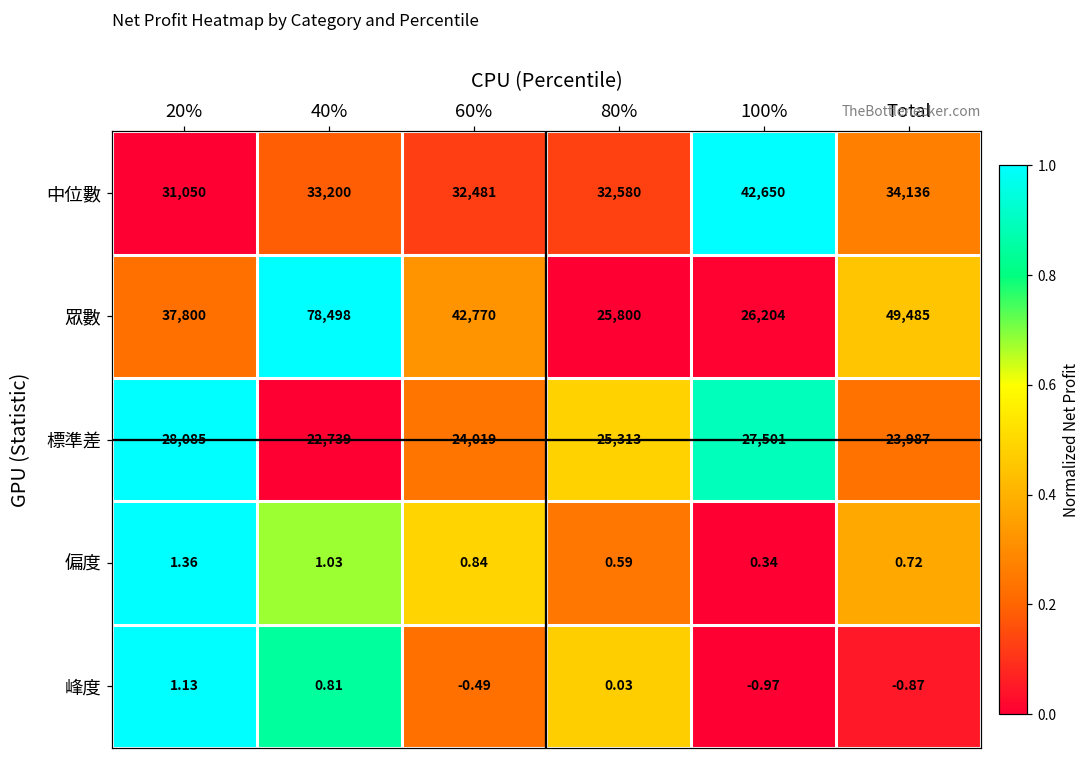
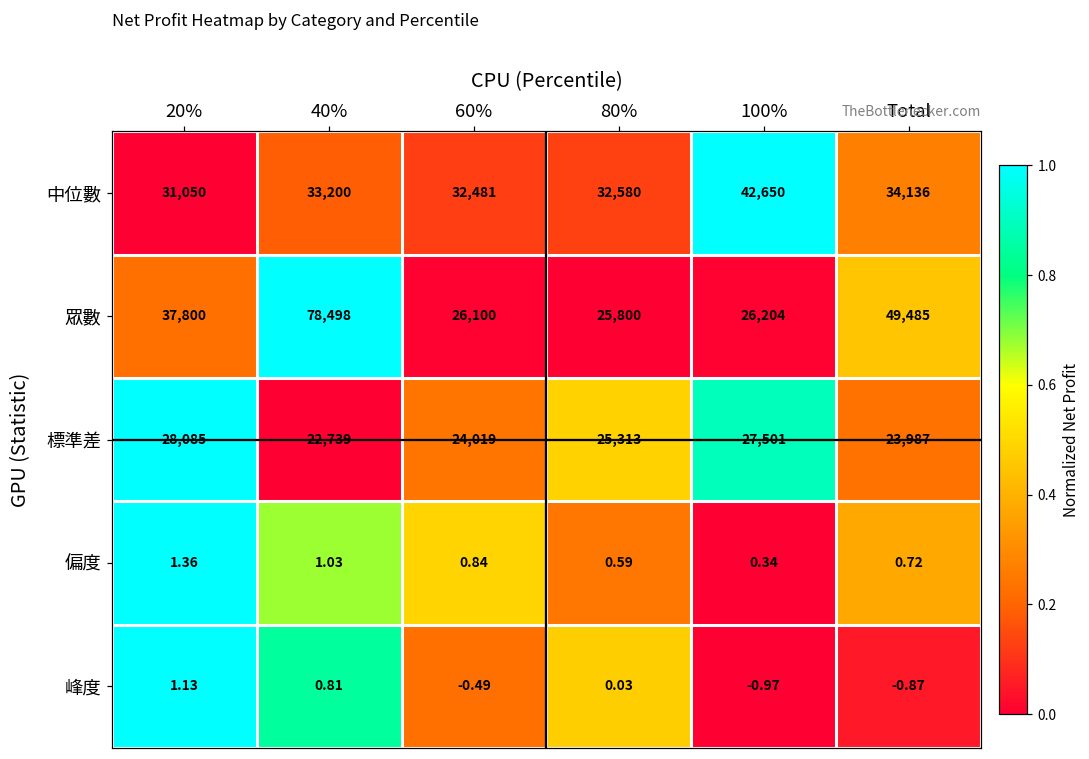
眾數, 60%: 42,770 -> 26,100
